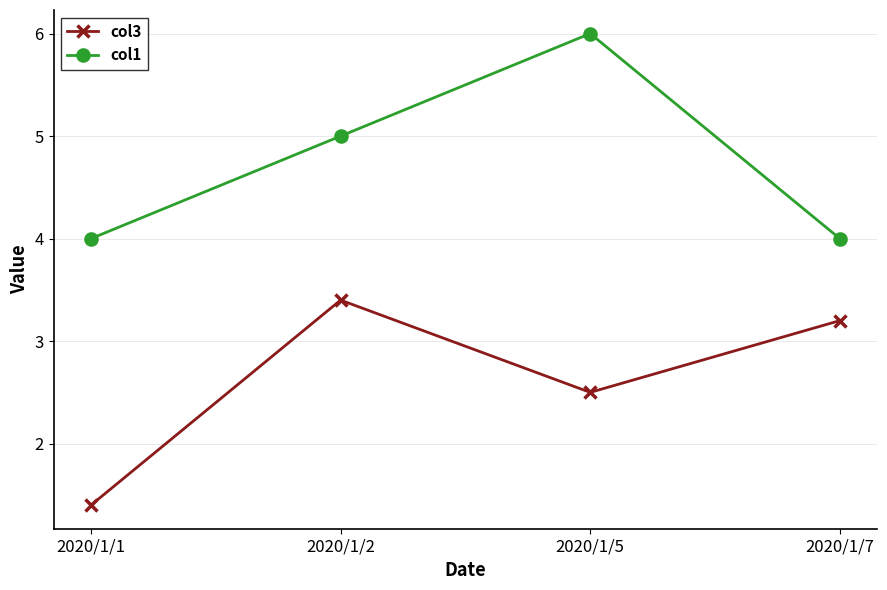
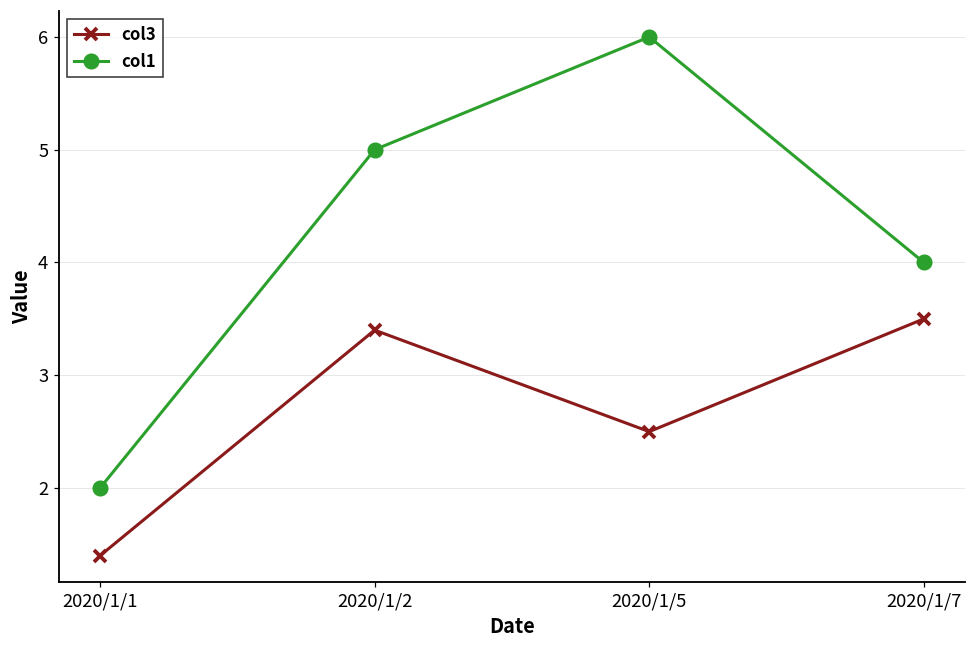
col1, 2020/1/1: 4 -> 2
col3, 2020/1/7: 3.2 -> 3.5
